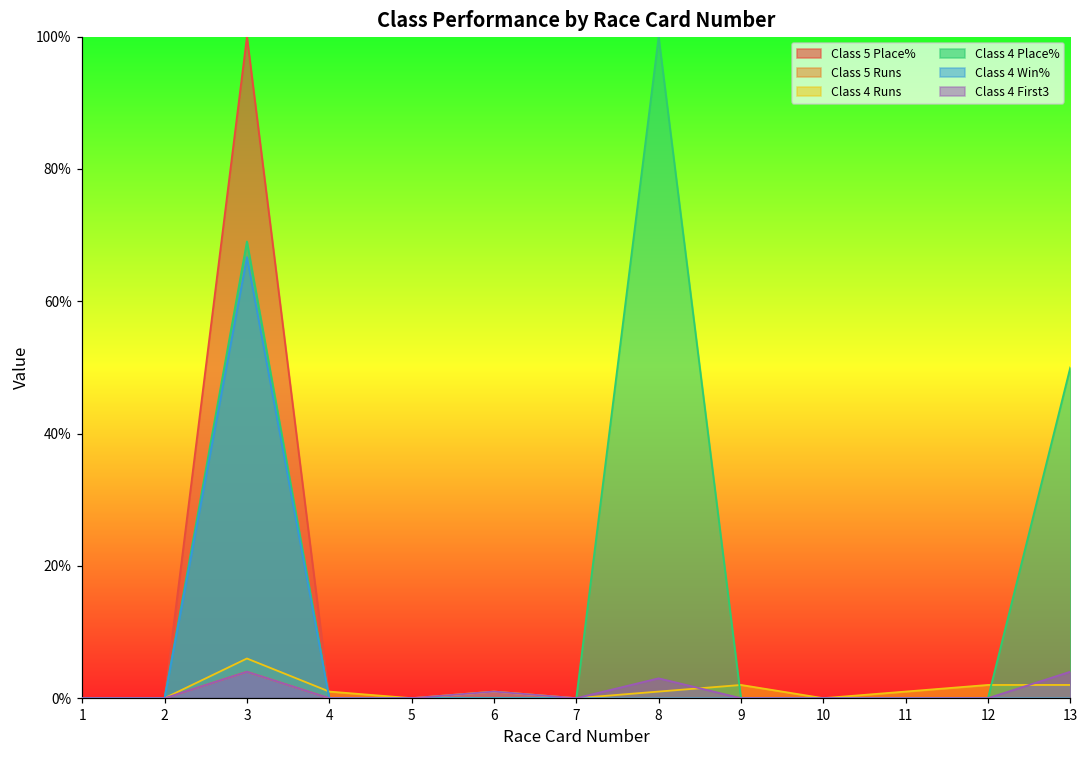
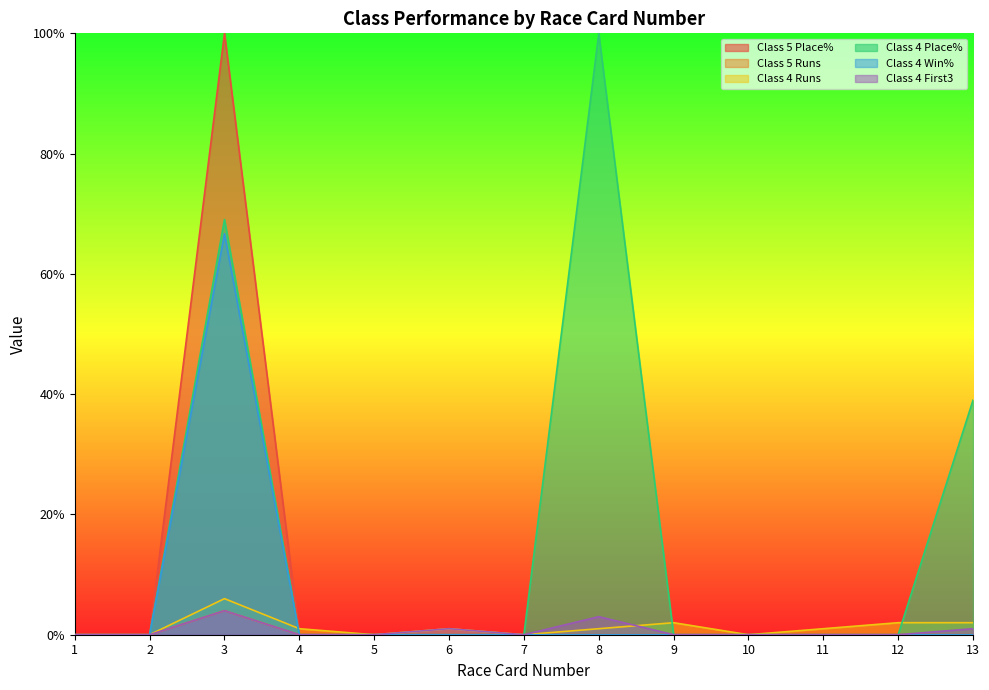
Class 4 Place%, 13: 50% -> 39%
Class 4 First3, 13: 4% -> 1%
